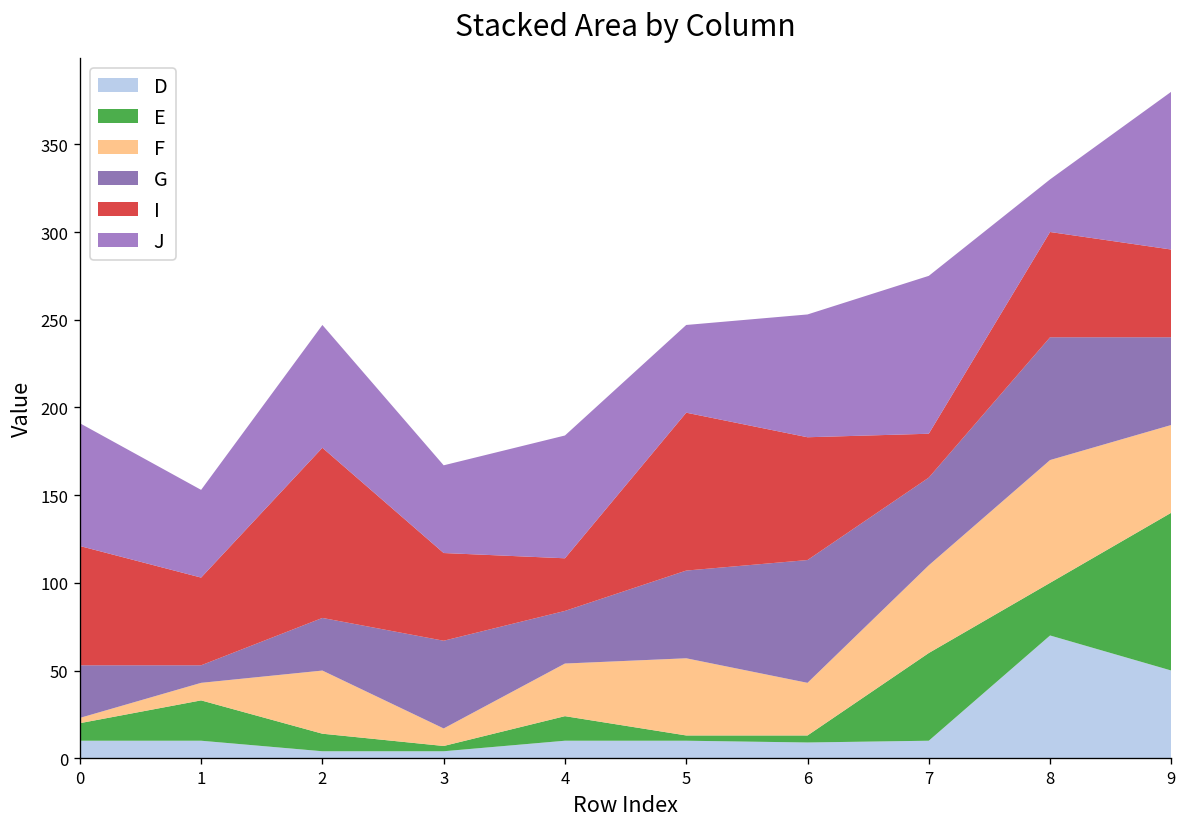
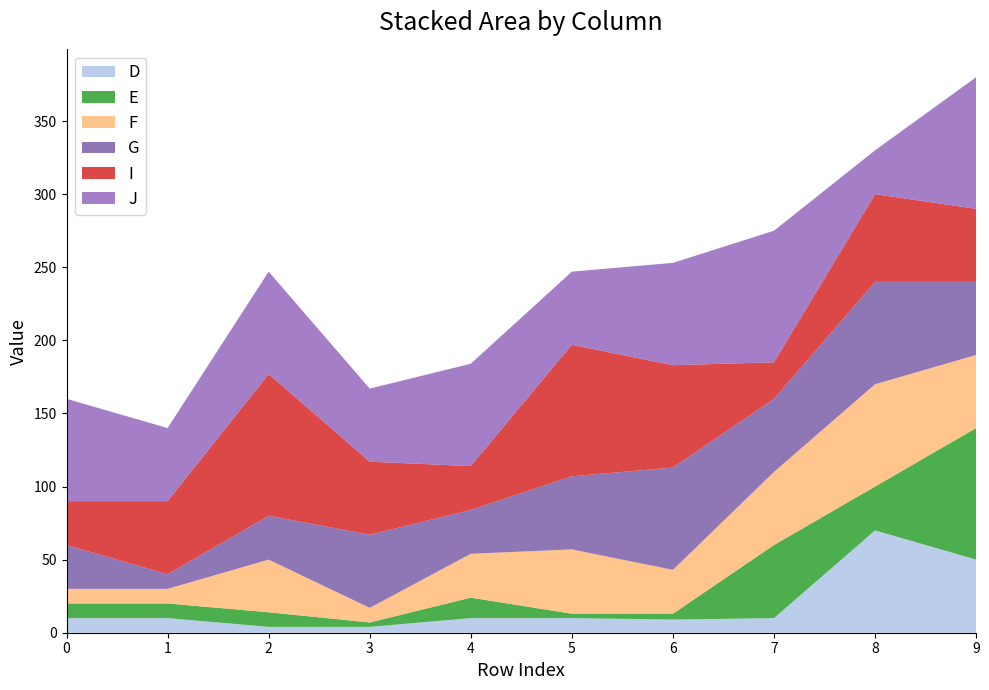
F, 0: 3 -> 10
I, 0: 68 -> 30
E, 1: 23 -> 10
